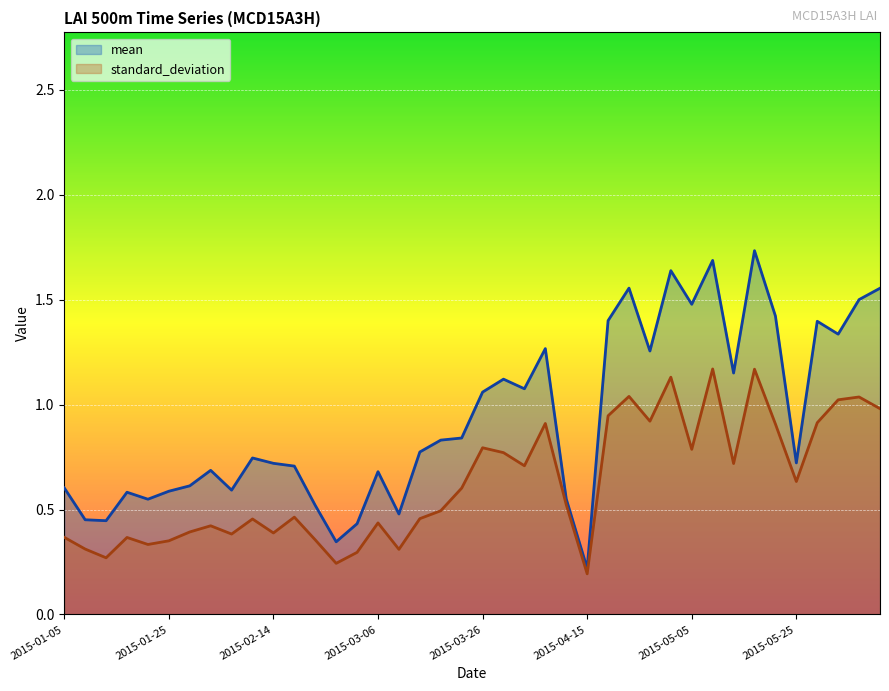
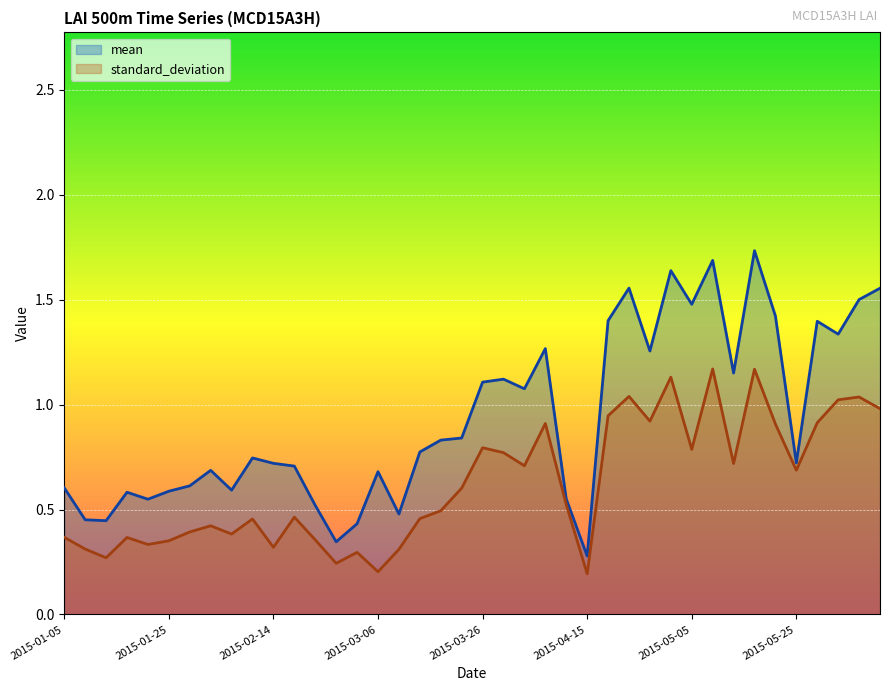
standard_deviation, 2015-02-14: 0.39 -> 0.32
standard_deviation, 2015-03-06: 0.44 -> 0.20
mean, 2015-03-26: 1.06 -> 1.11
mean, 2015-04-15: 0.22 -> 0.28
standard_deviation, 2015-05-25: 0.63 -> 0.69
